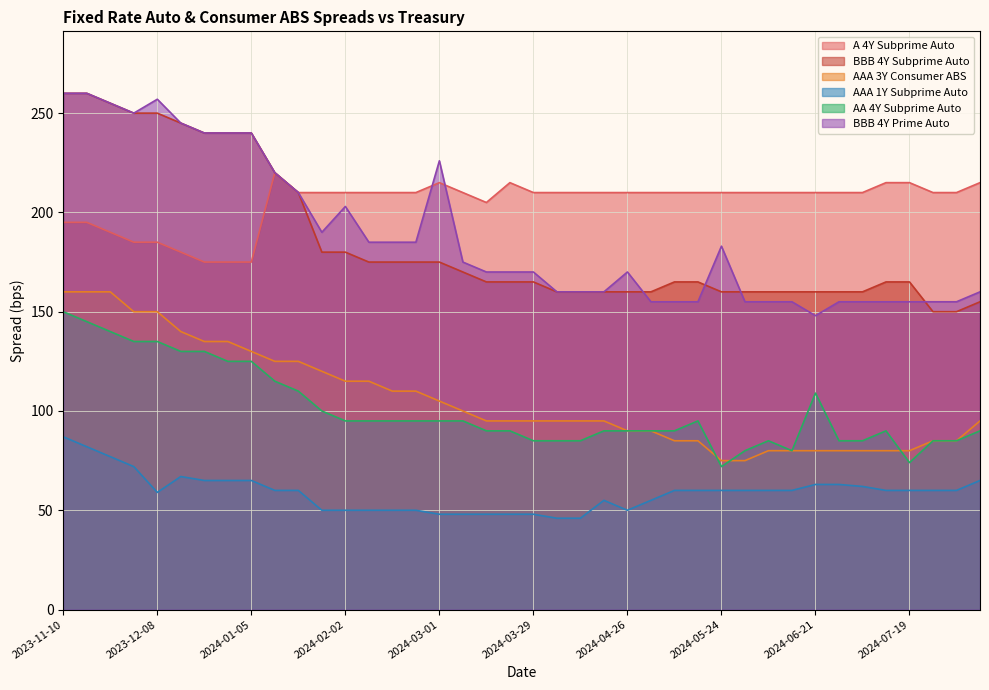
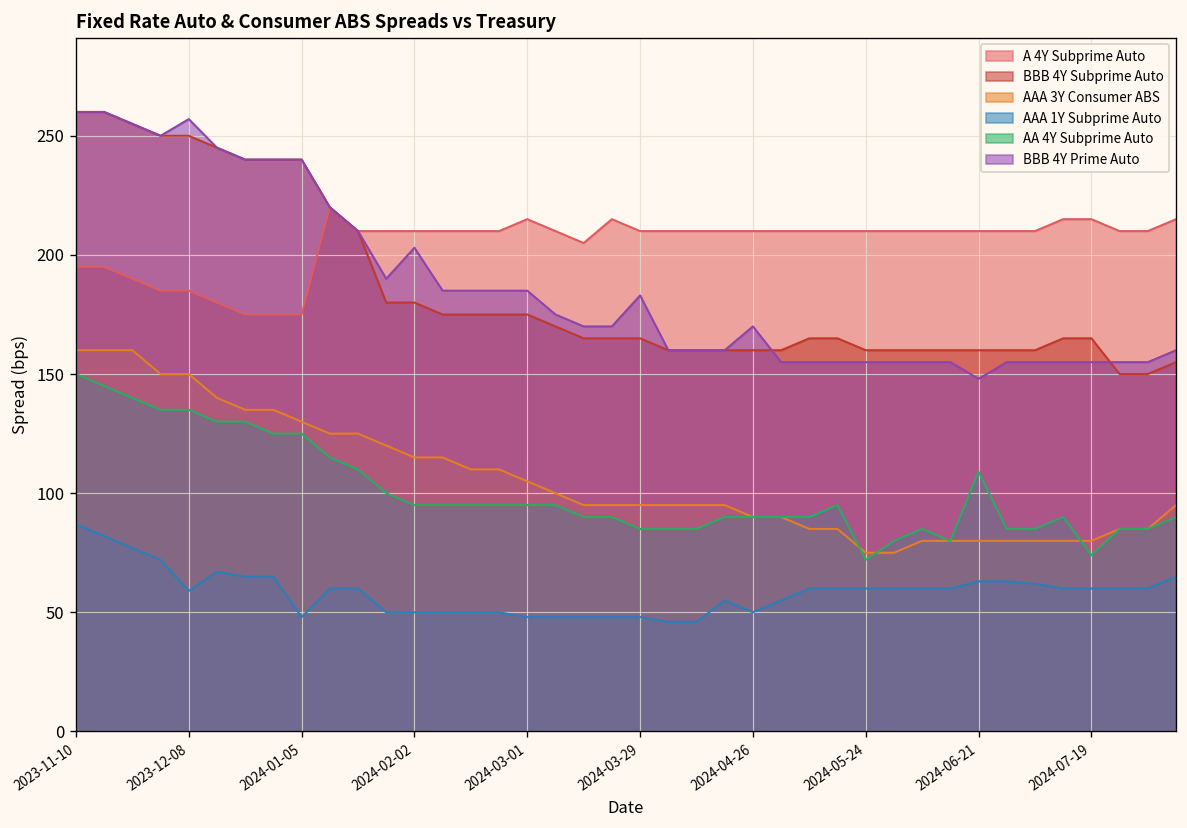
AAA 1Y Subprime Auto, 2024-01-05: 65 -> 48
BBB 4Y Prime Auto, 2024-03-01: 226 -> 185
BBB 4Y Prime Auto, 2024-03-29: 170 -> 183
BBB 4Y Prime Auto, 2024-05-24: 183 -> 155
